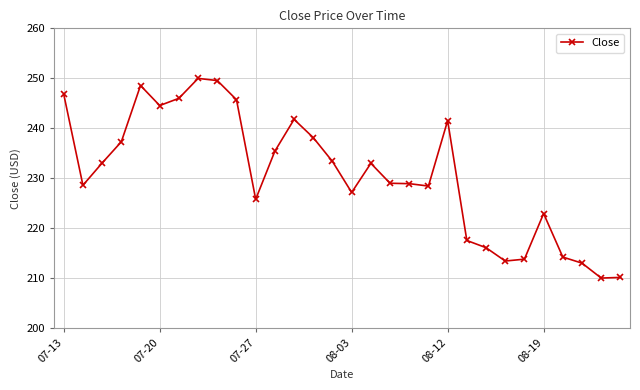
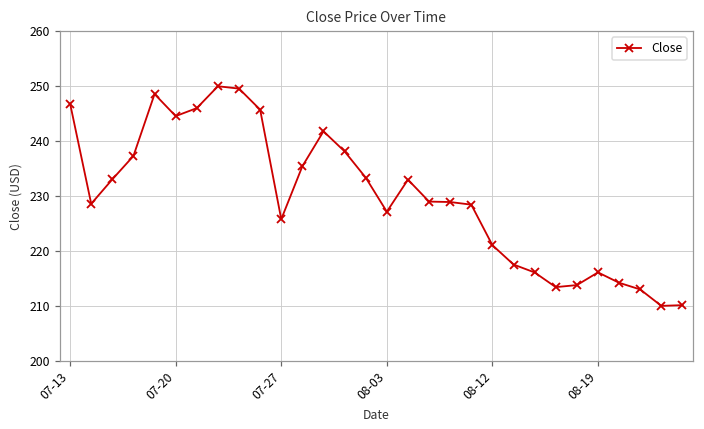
08-12: 242 -> 221
08-19: 223 -> 216
